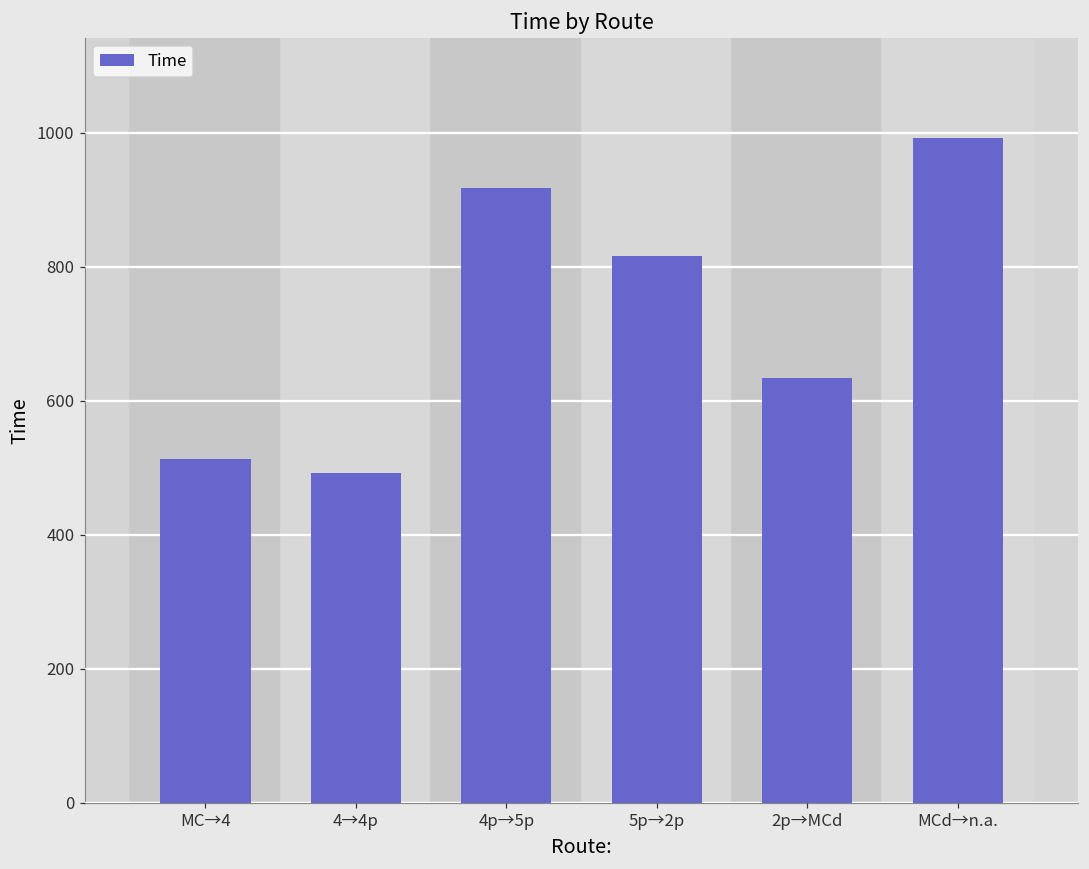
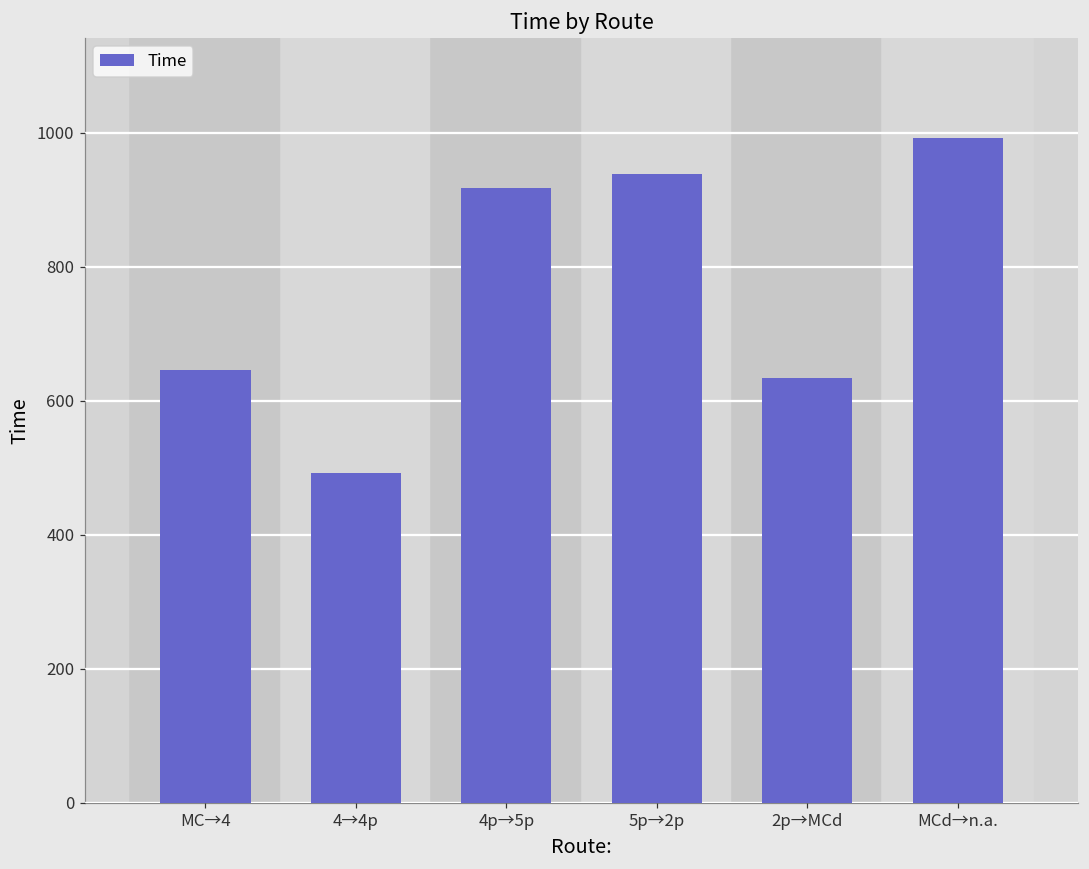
MC→4: 510 -> 650
5p→2p: 820 -> 940
